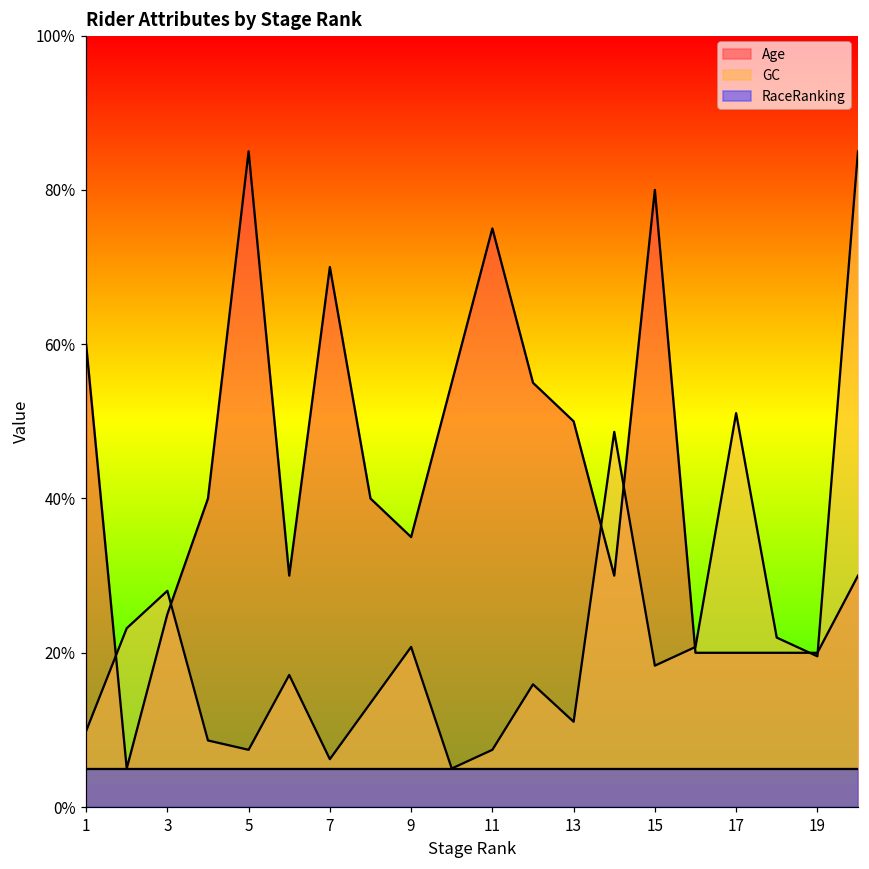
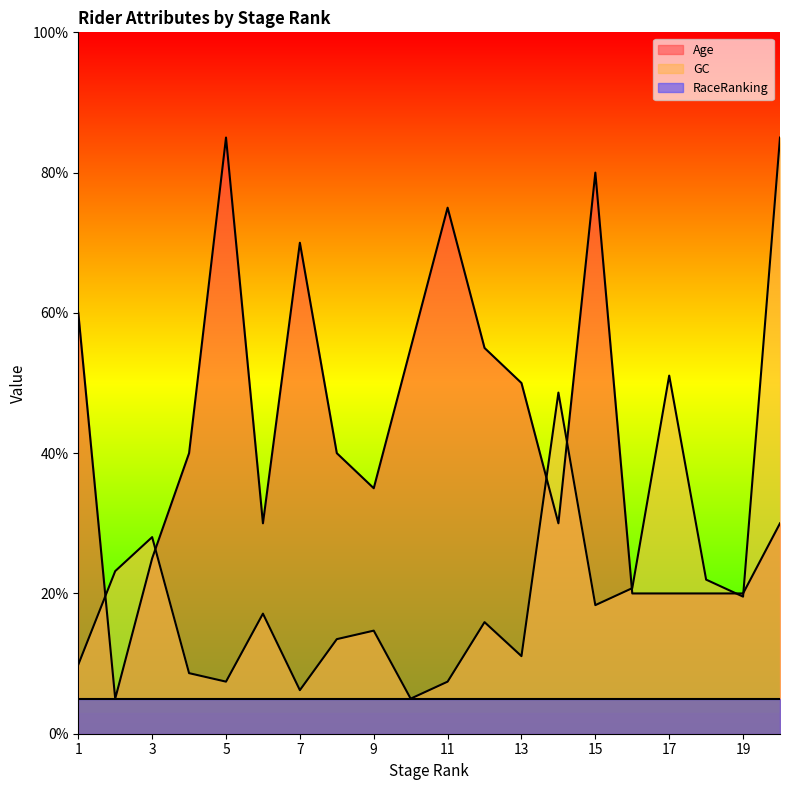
GC, 9: 21% -> 15%
